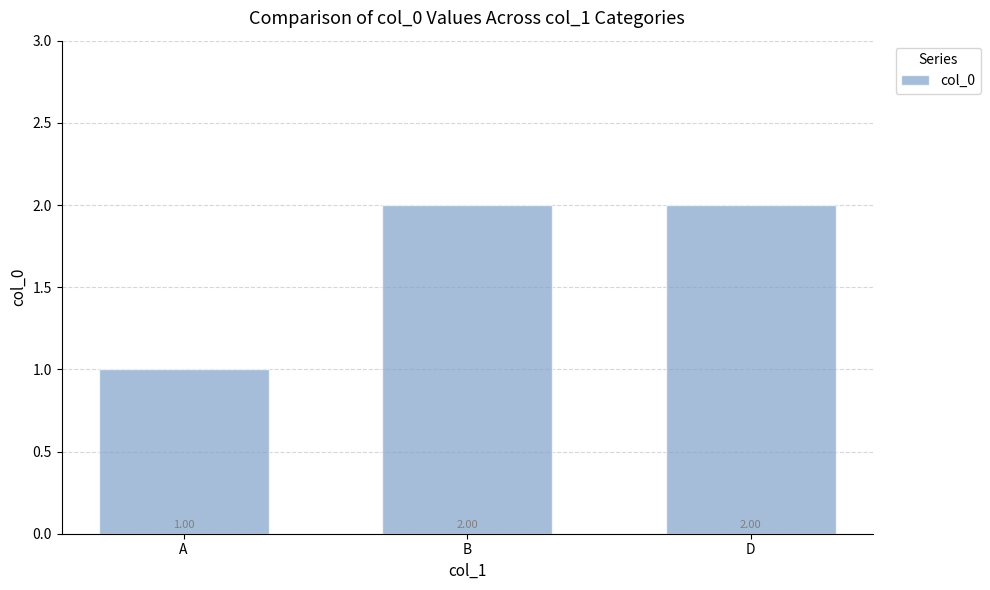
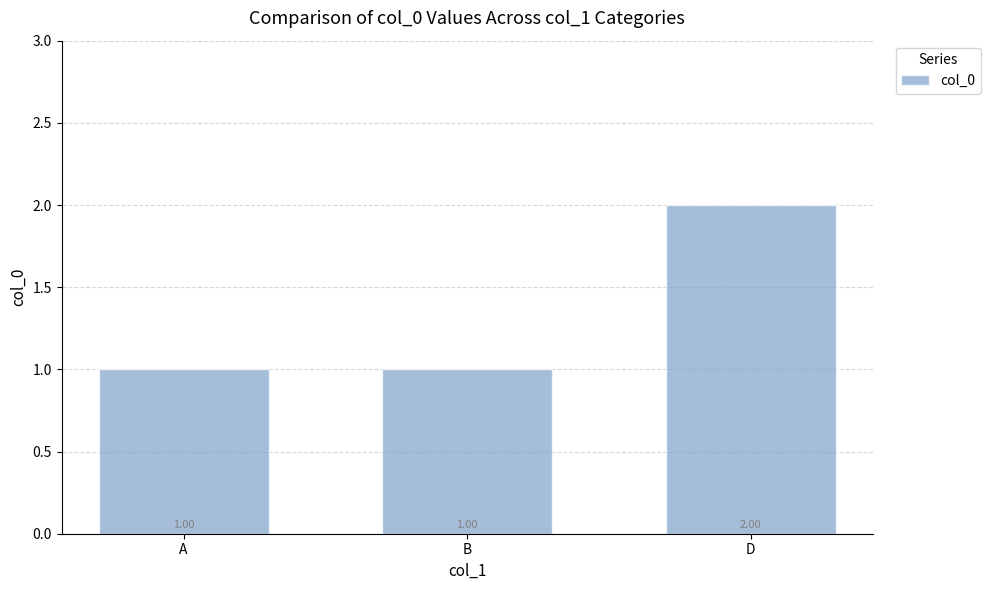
B: 2.00 -> 1.00
